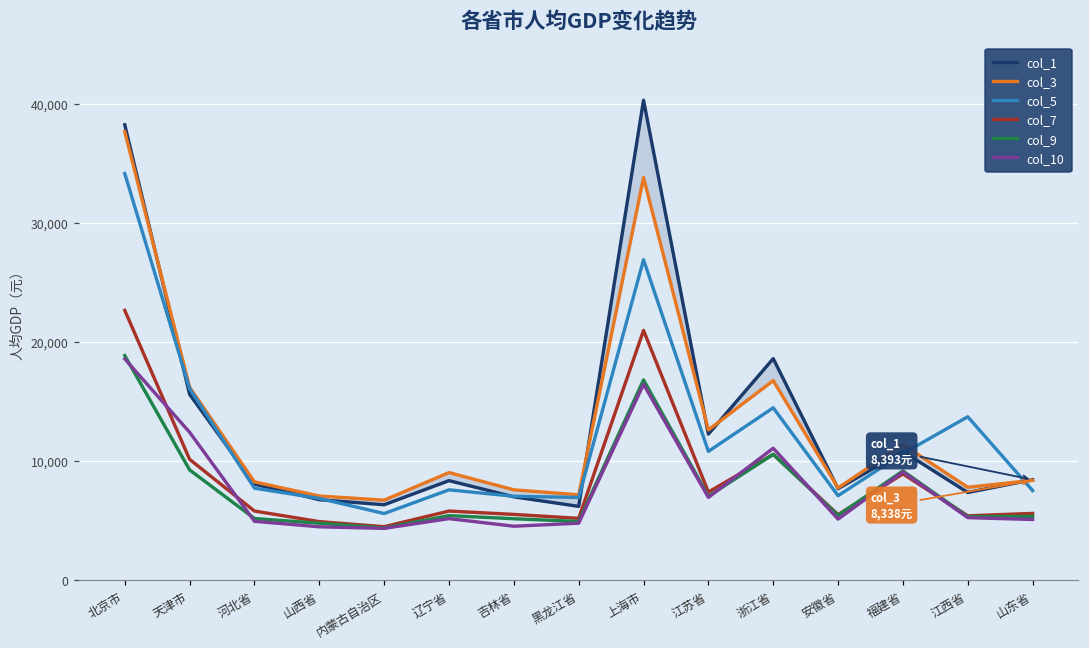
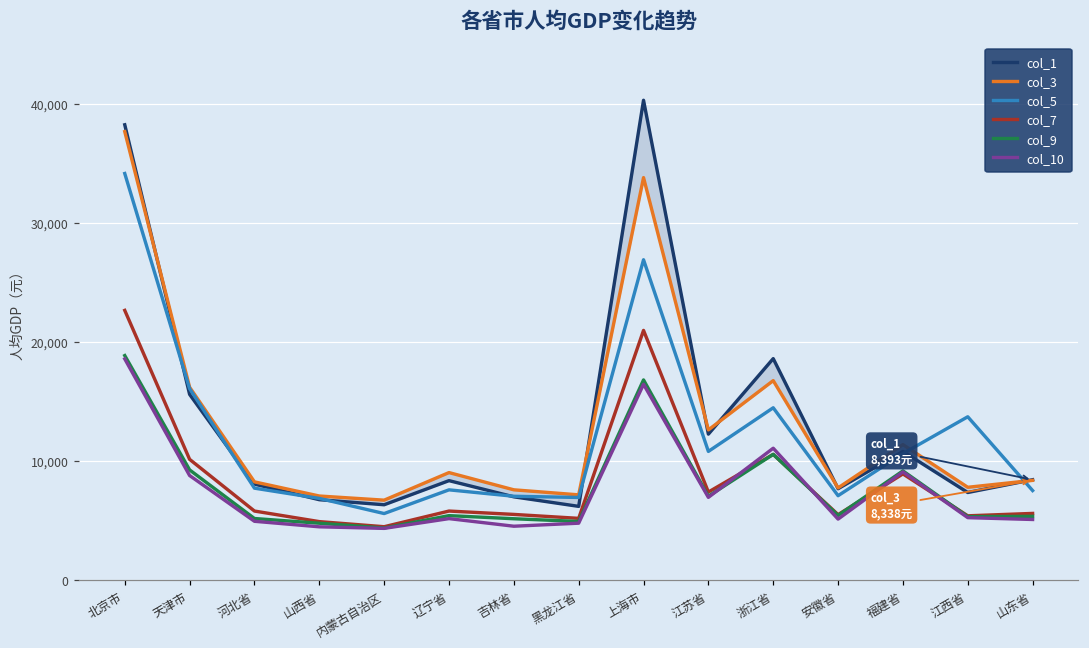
col_10, 天津市: 12,400 -> 8,700
